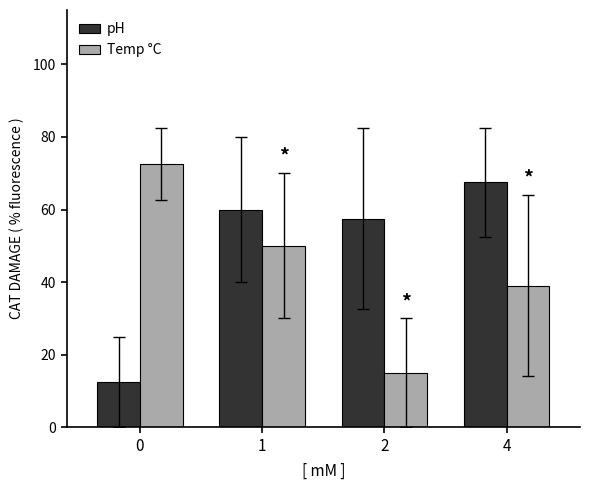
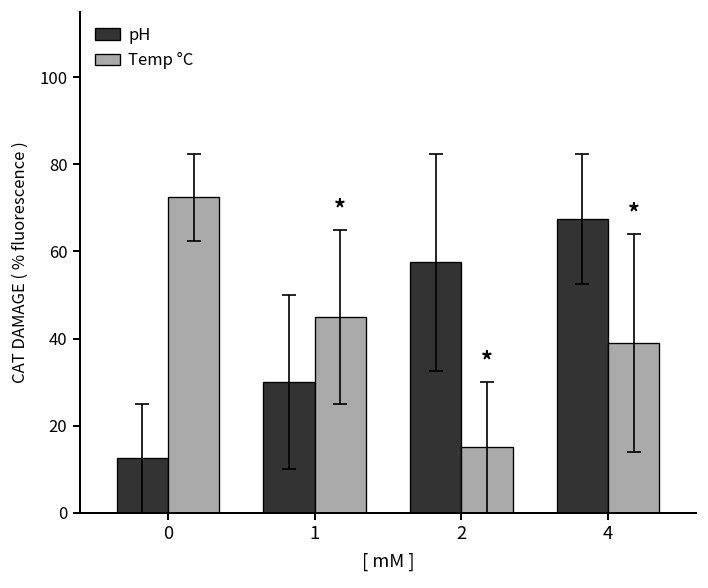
pH, 1: 60 -> 30
Temp °C, 1: 50 -> 45
